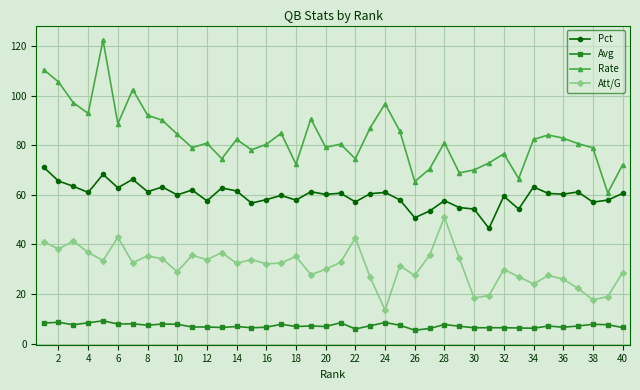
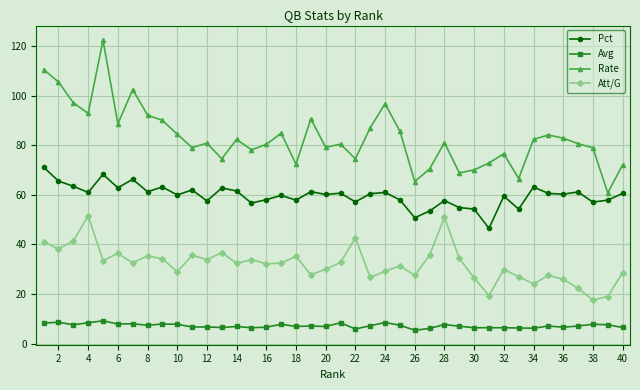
Att/G, 4: 37 -> 52
Att/G, 6: 43 -> 36
Att/G, 24: 14 -> 29
Att/G, 30: 18 -> 27
